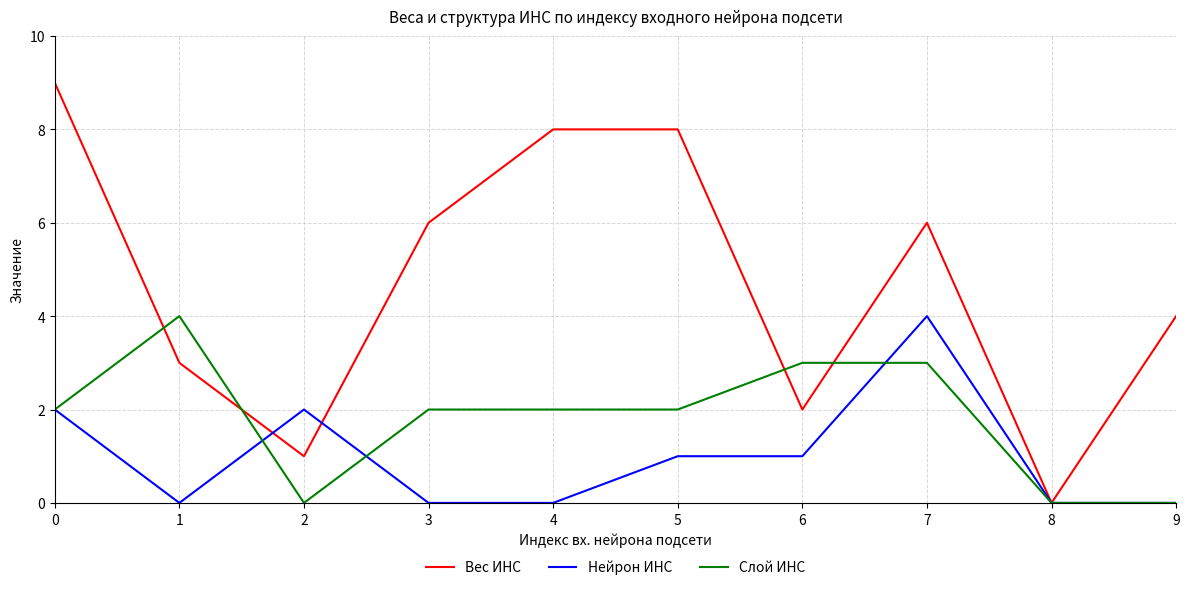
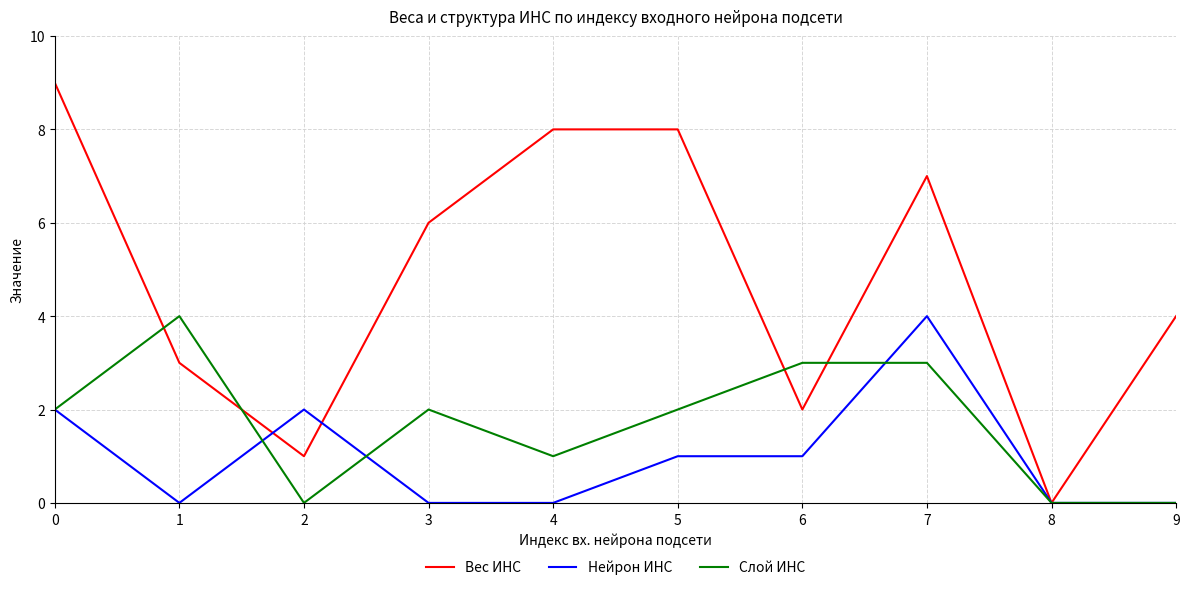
Слой ИНС, 4: 2 -> 1
Вес ИНС, 7: 6 -> 7
